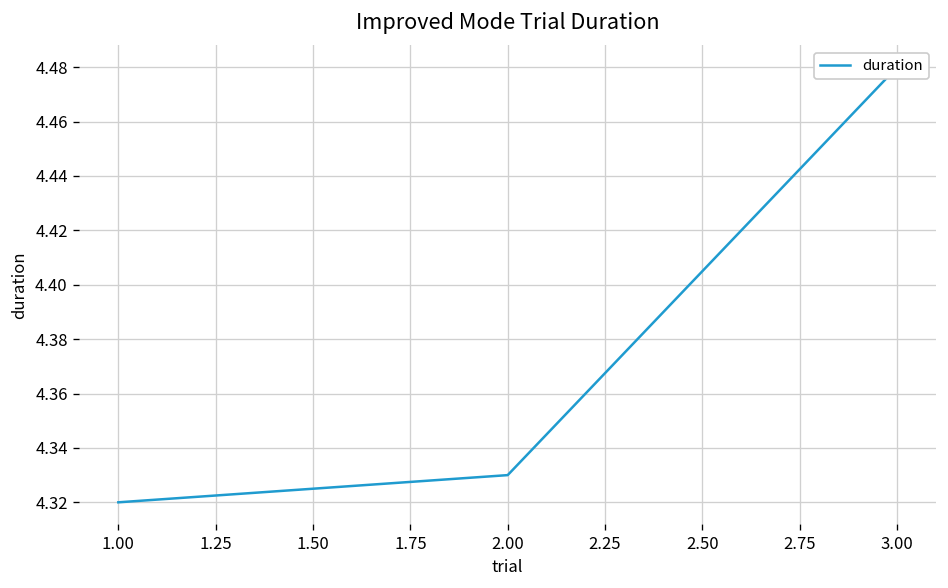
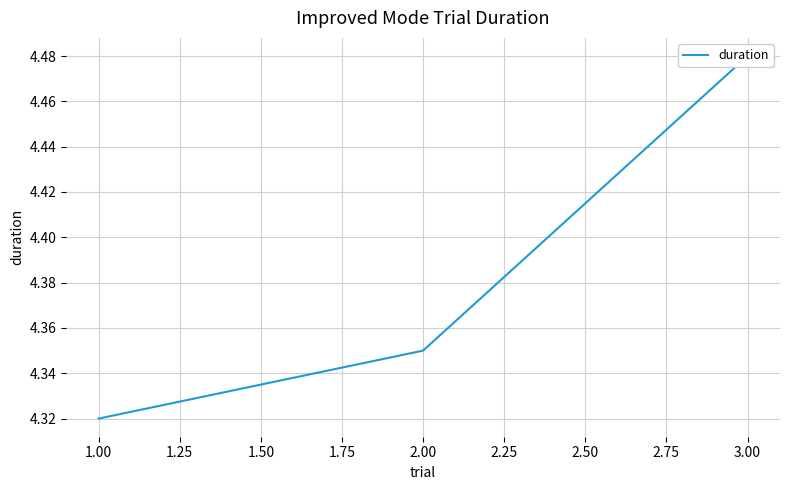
2.00: 4.33 -> 4.35
